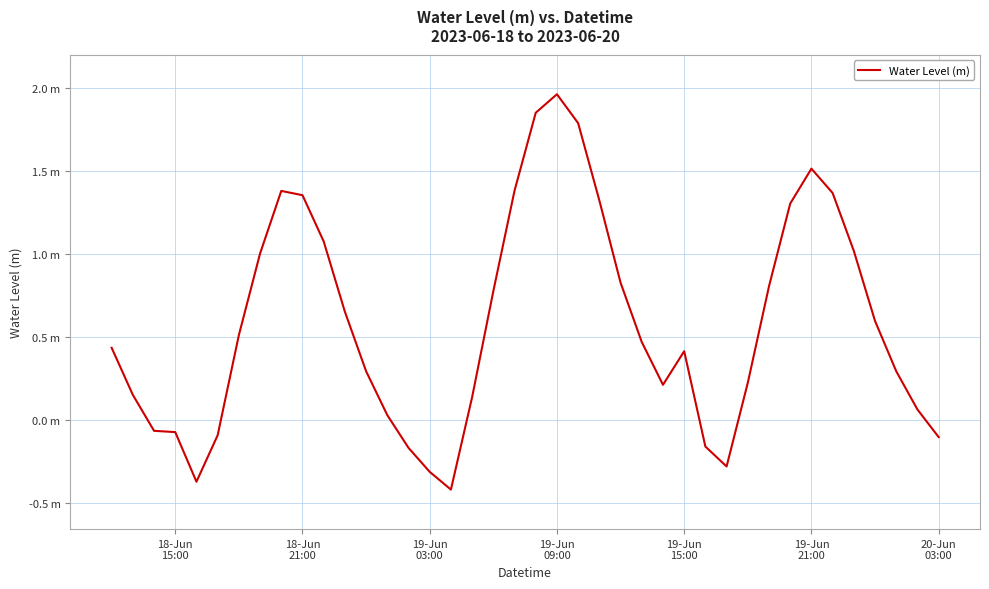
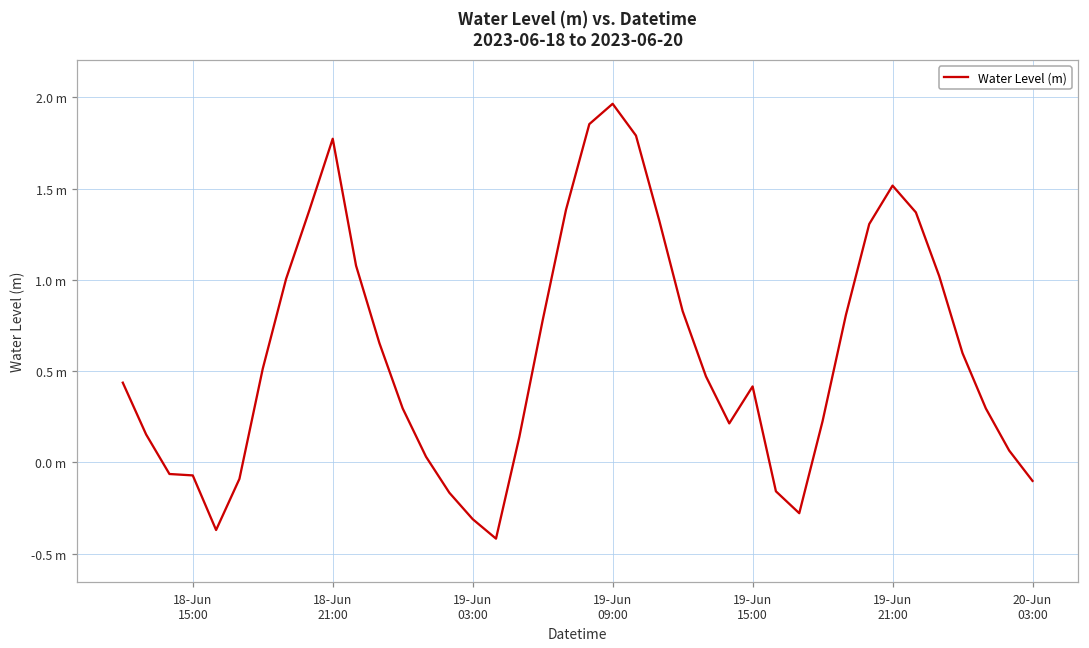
18-Jun 21:00: 1.36 m -> 1.77 m
